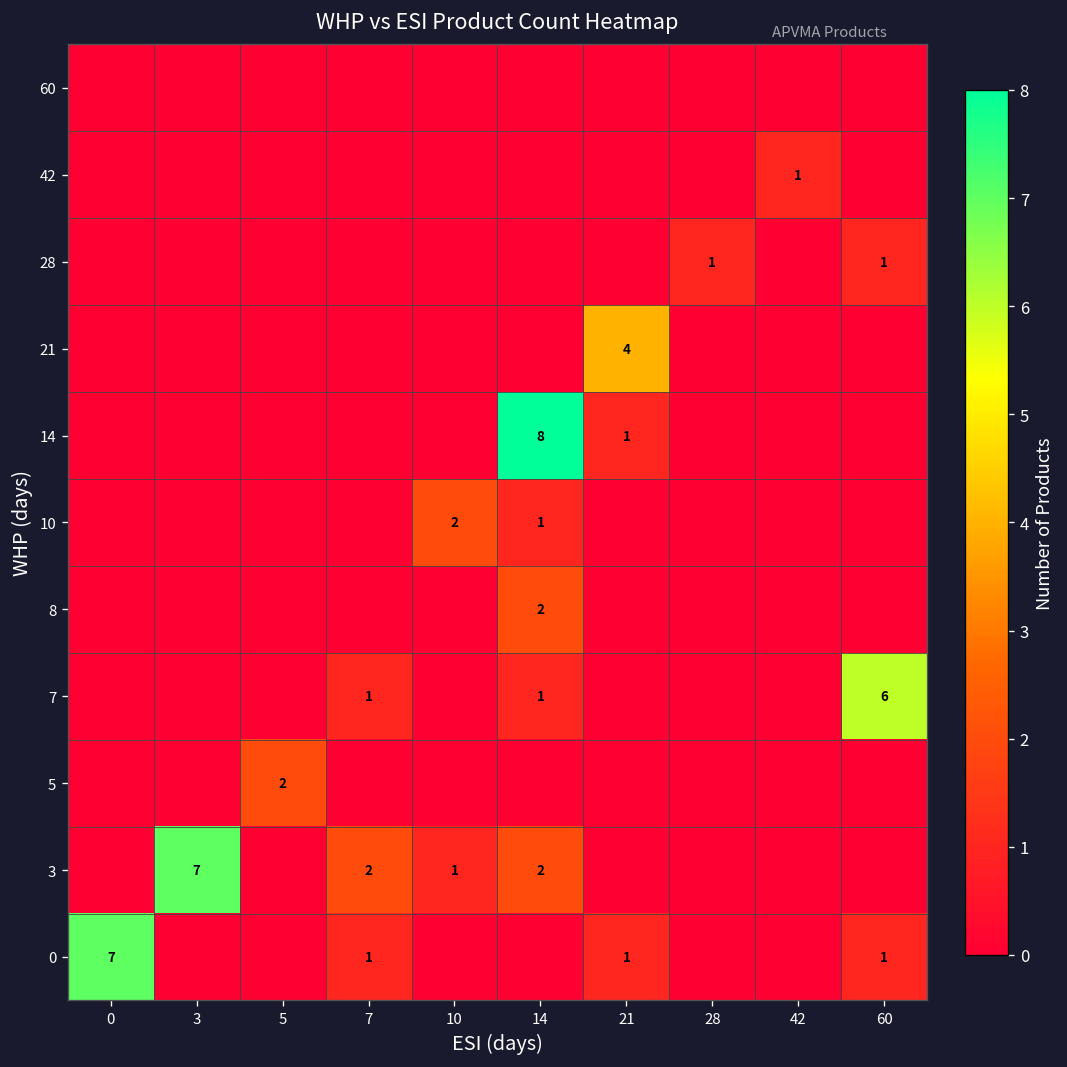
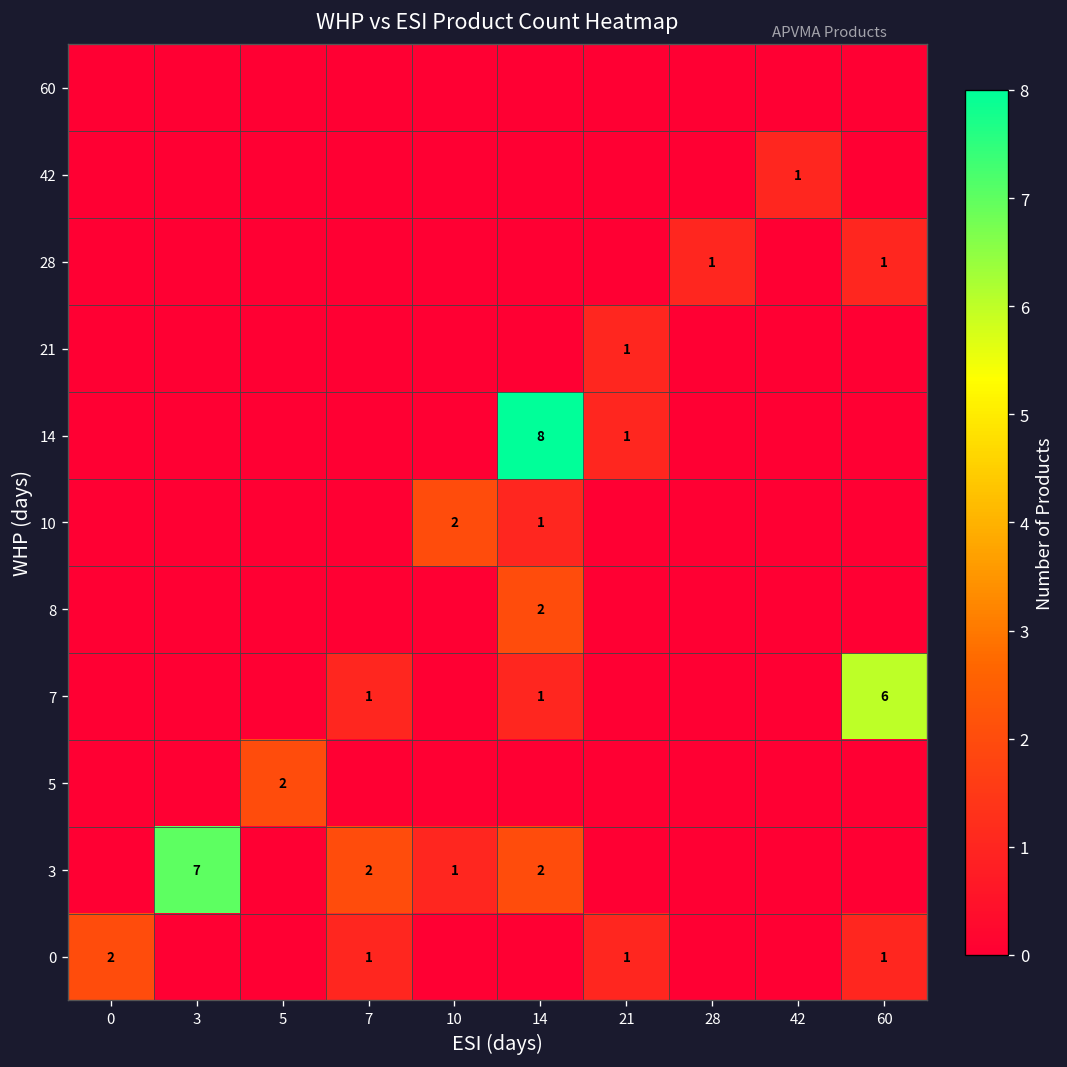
21, 21: 4 -> 1
0, 0: 7 -> 2
